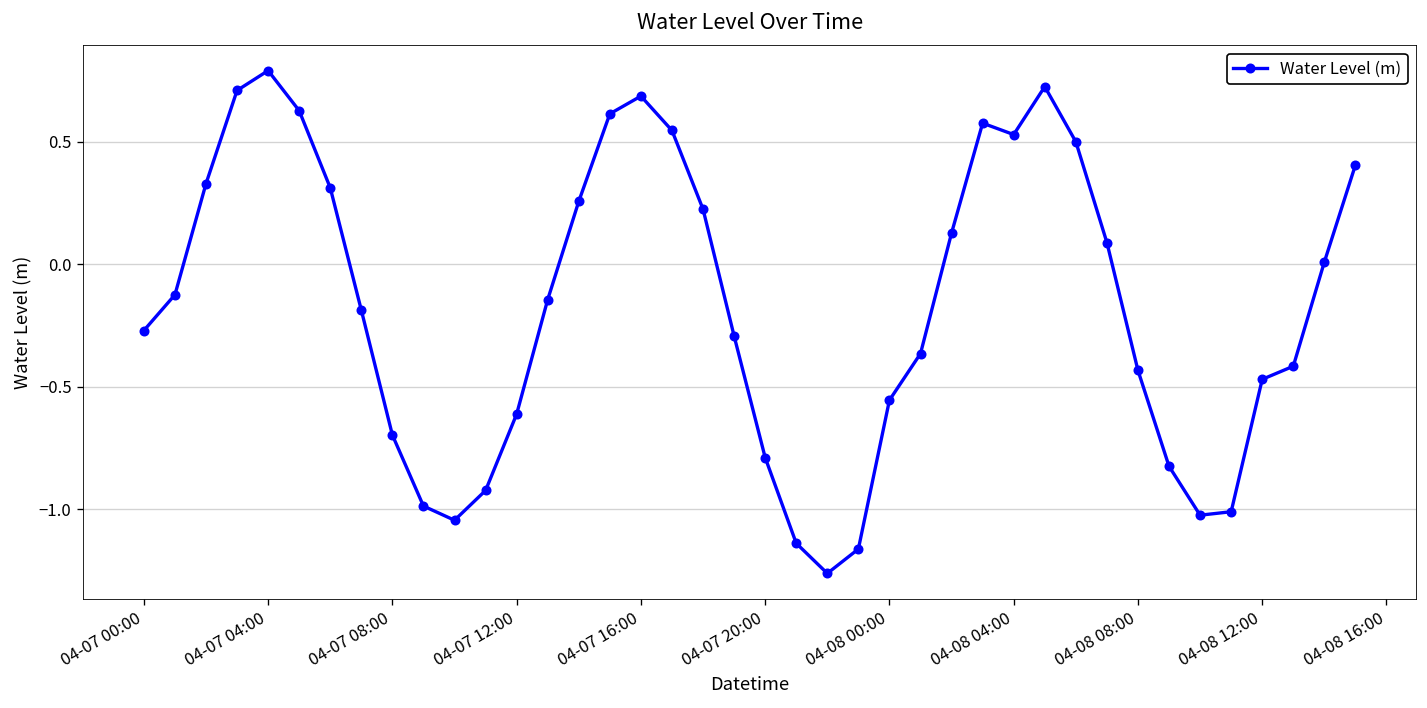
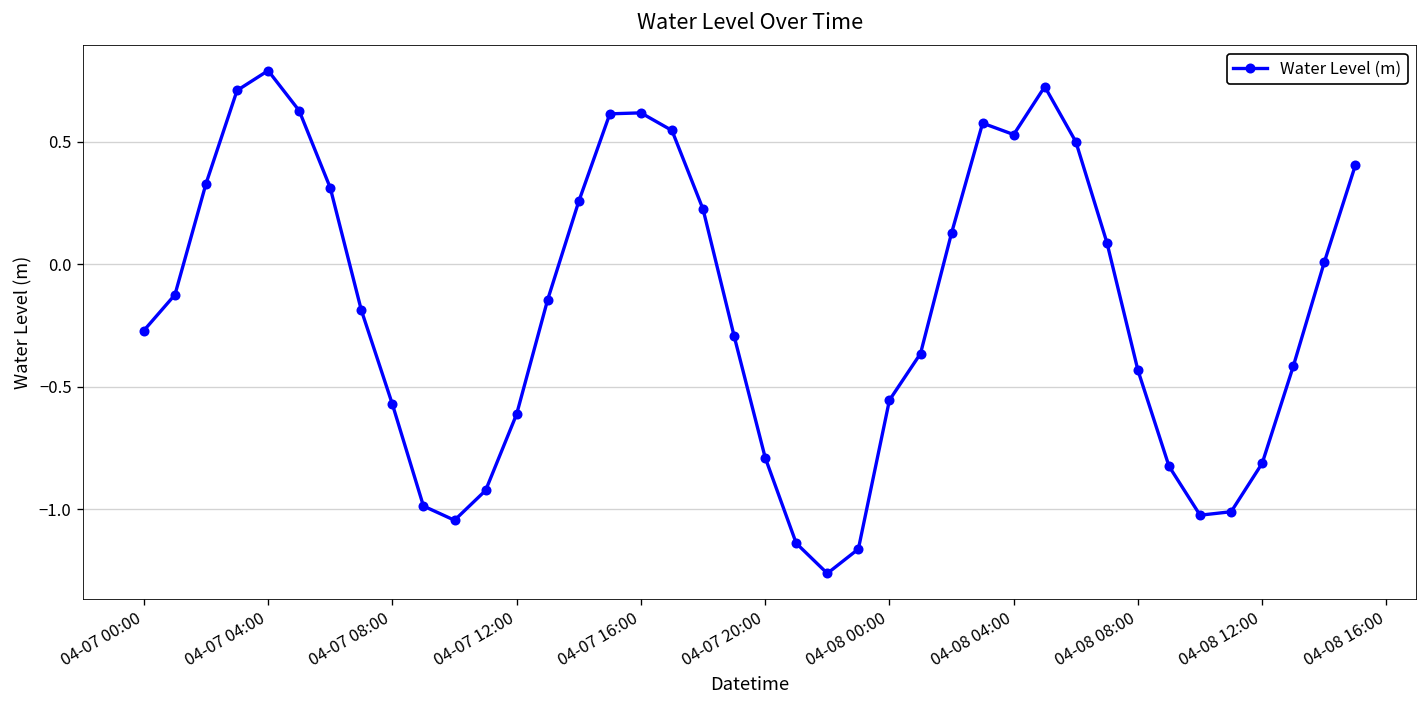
04-07 08:00: -0.70 -> -0.57
04-07 16:00: 0.69 -> 0.62
04-08 12:00: -0.47 -> -0.81
